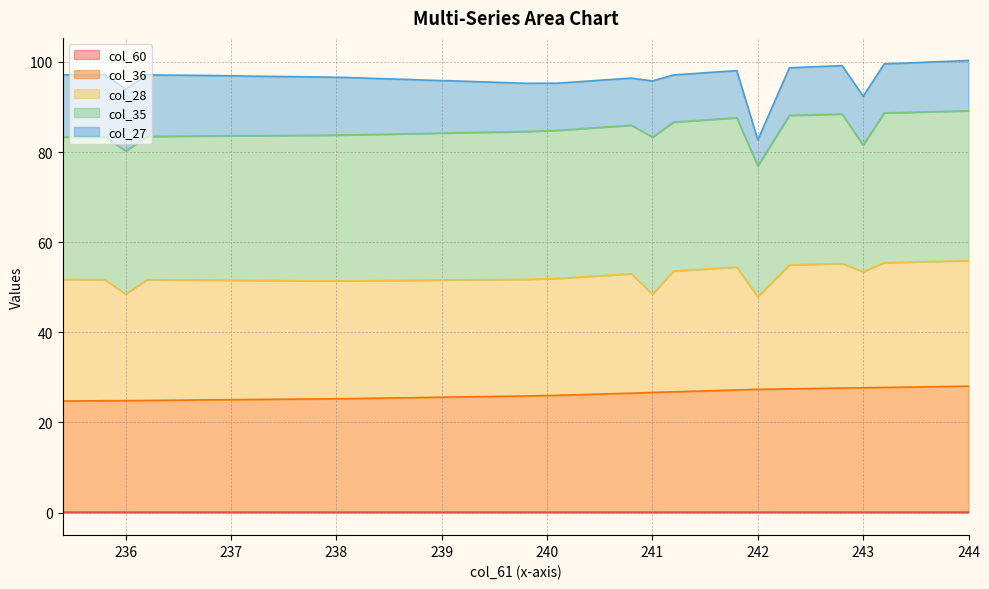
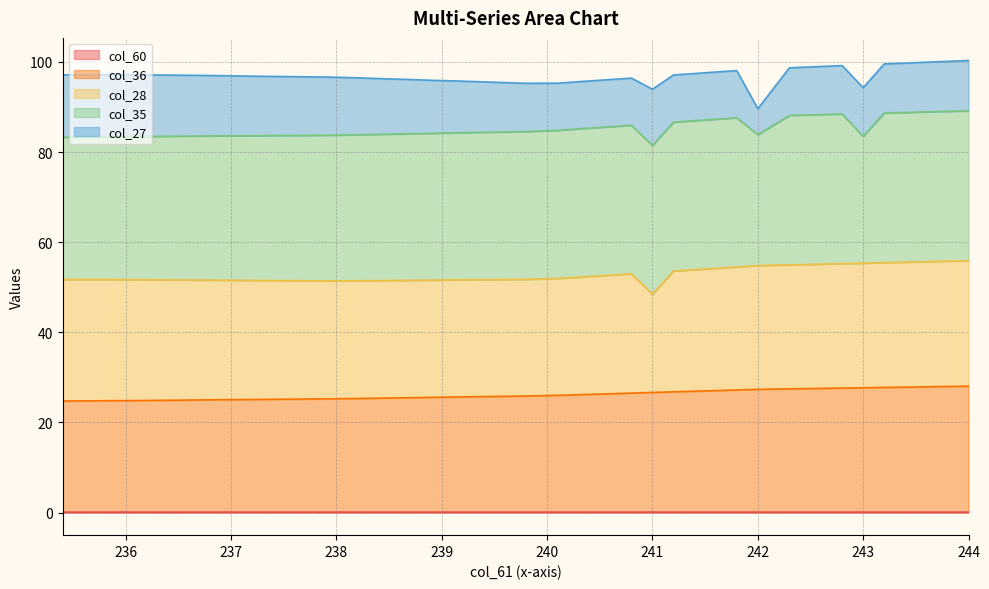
col_28, 236: 24 -> 27
col_35, 241: 35 -> 33
col_28, 242: 21 -> 27
col_28, 243: 26 -> 28
